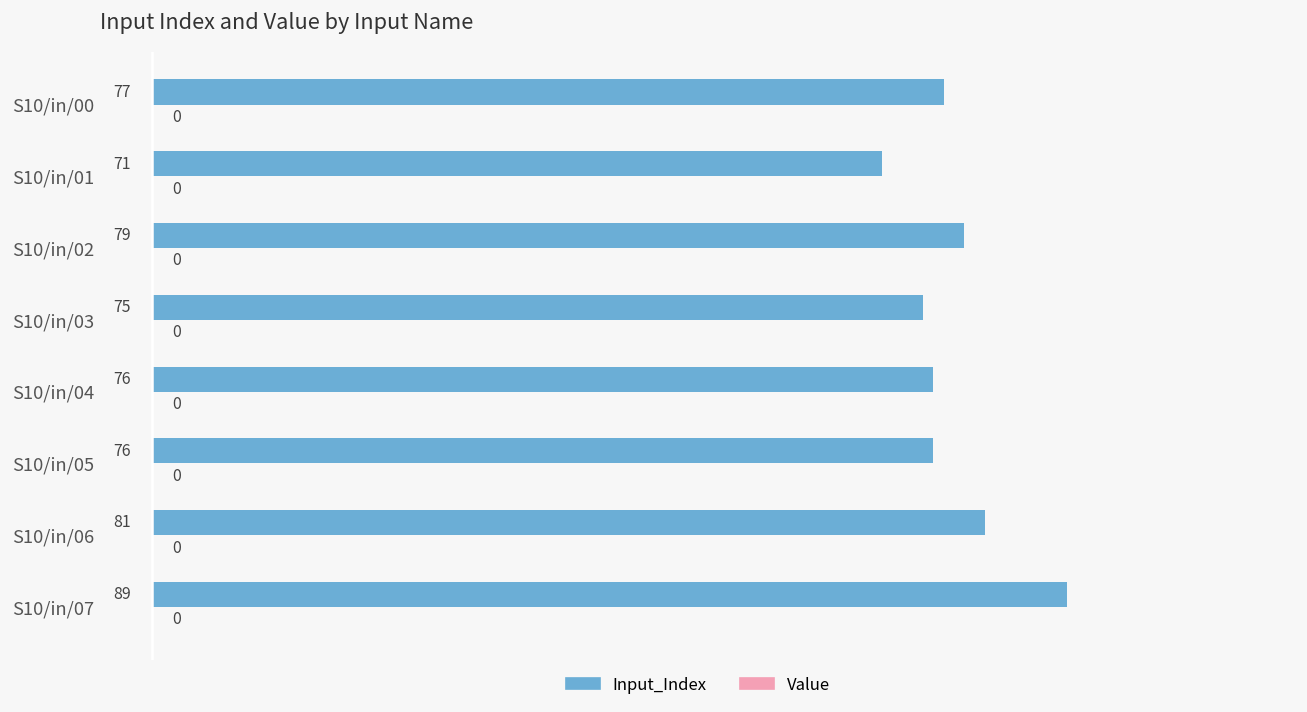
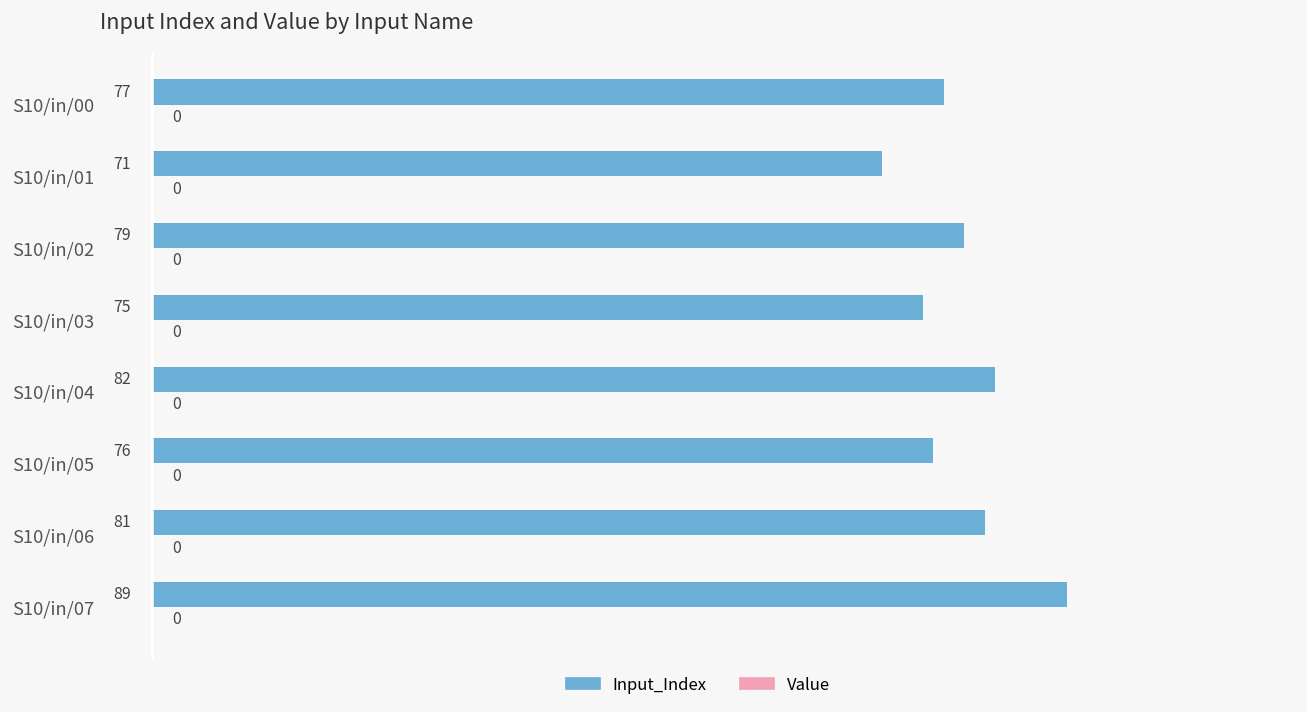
Input_Index, S10/in/04: 76 -> 82
